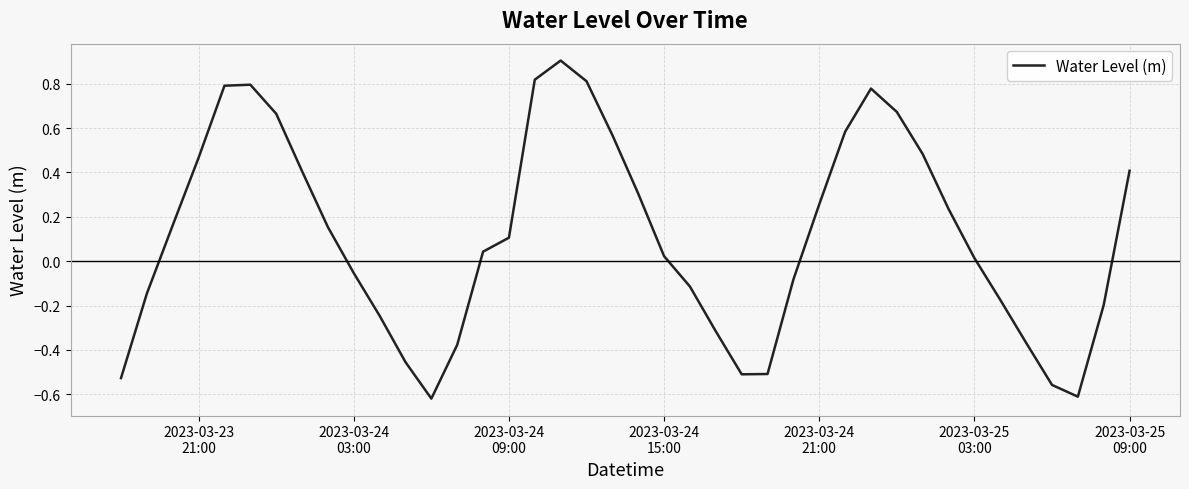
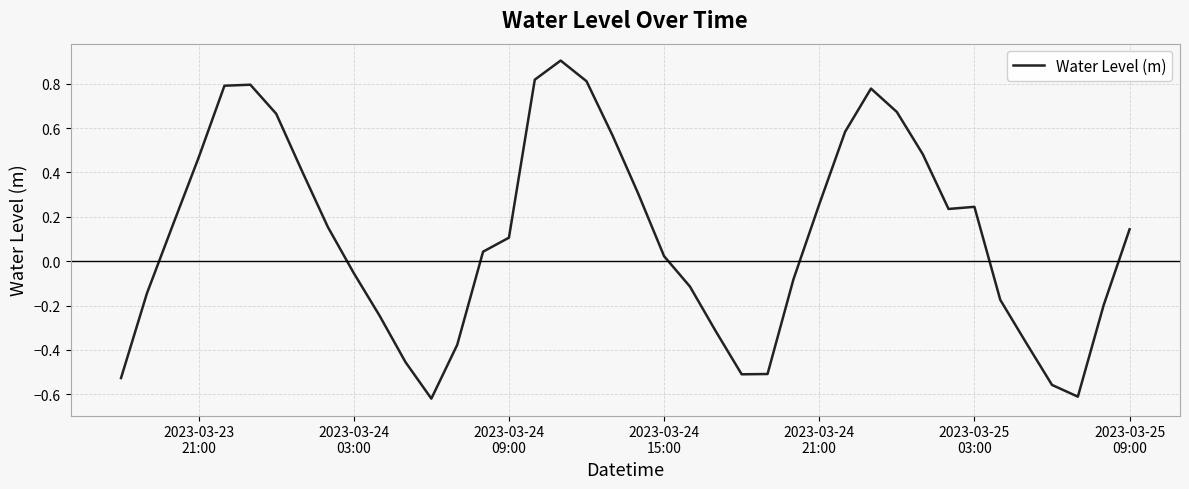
2023-03-25 03:00: 0.01 -> 0.24
2023-03-25 09:00: 0.41 -> 0.14
